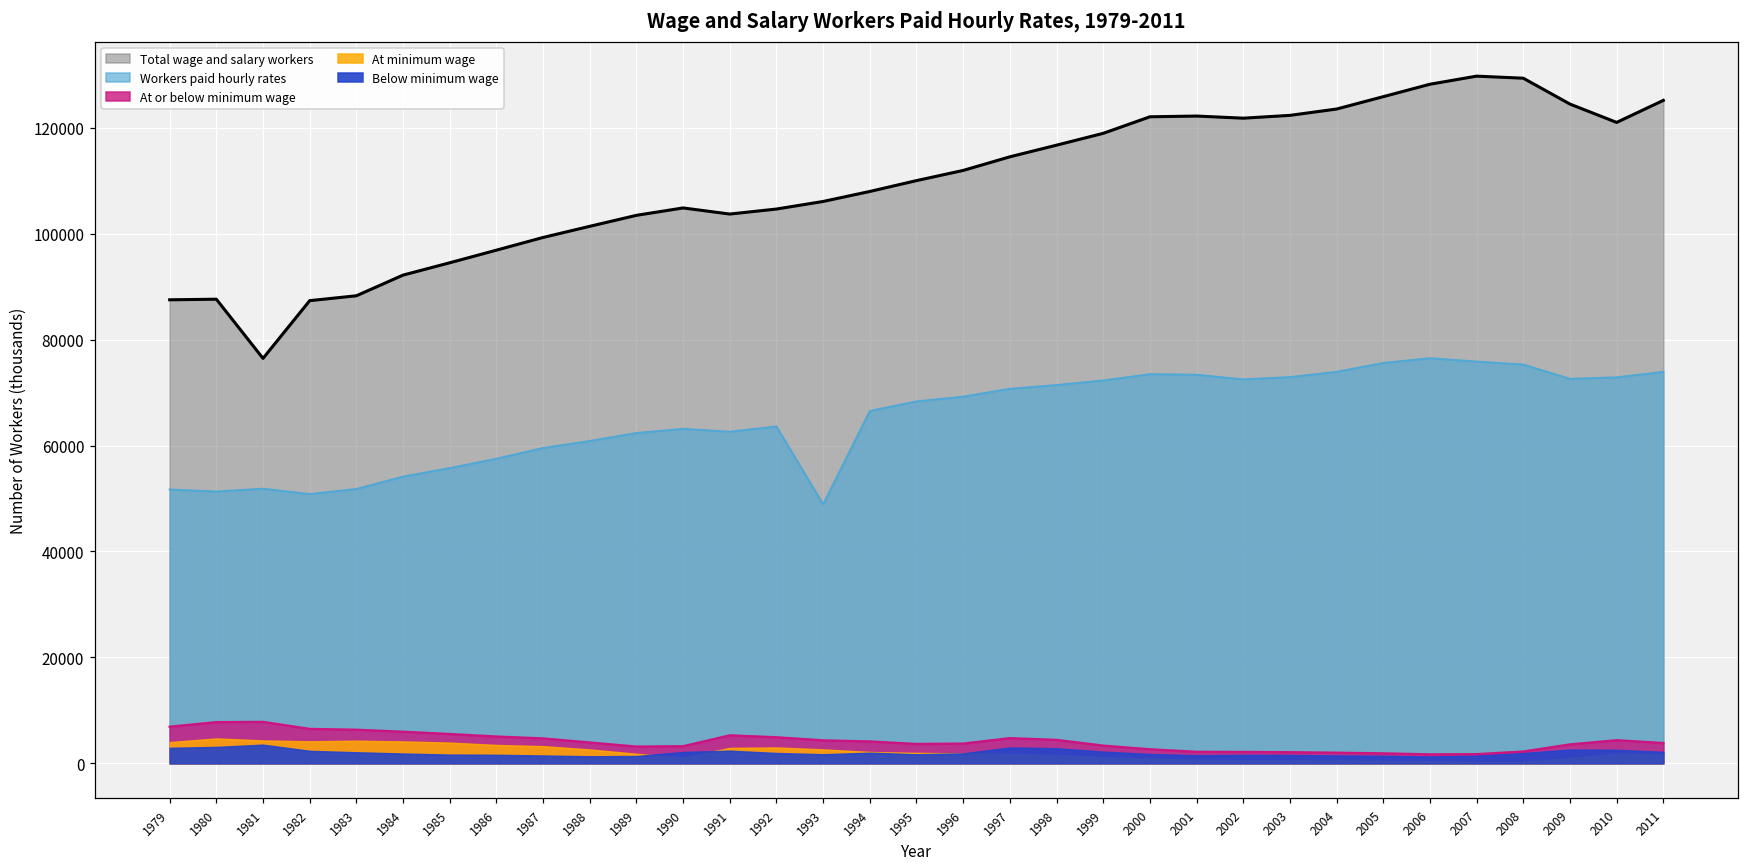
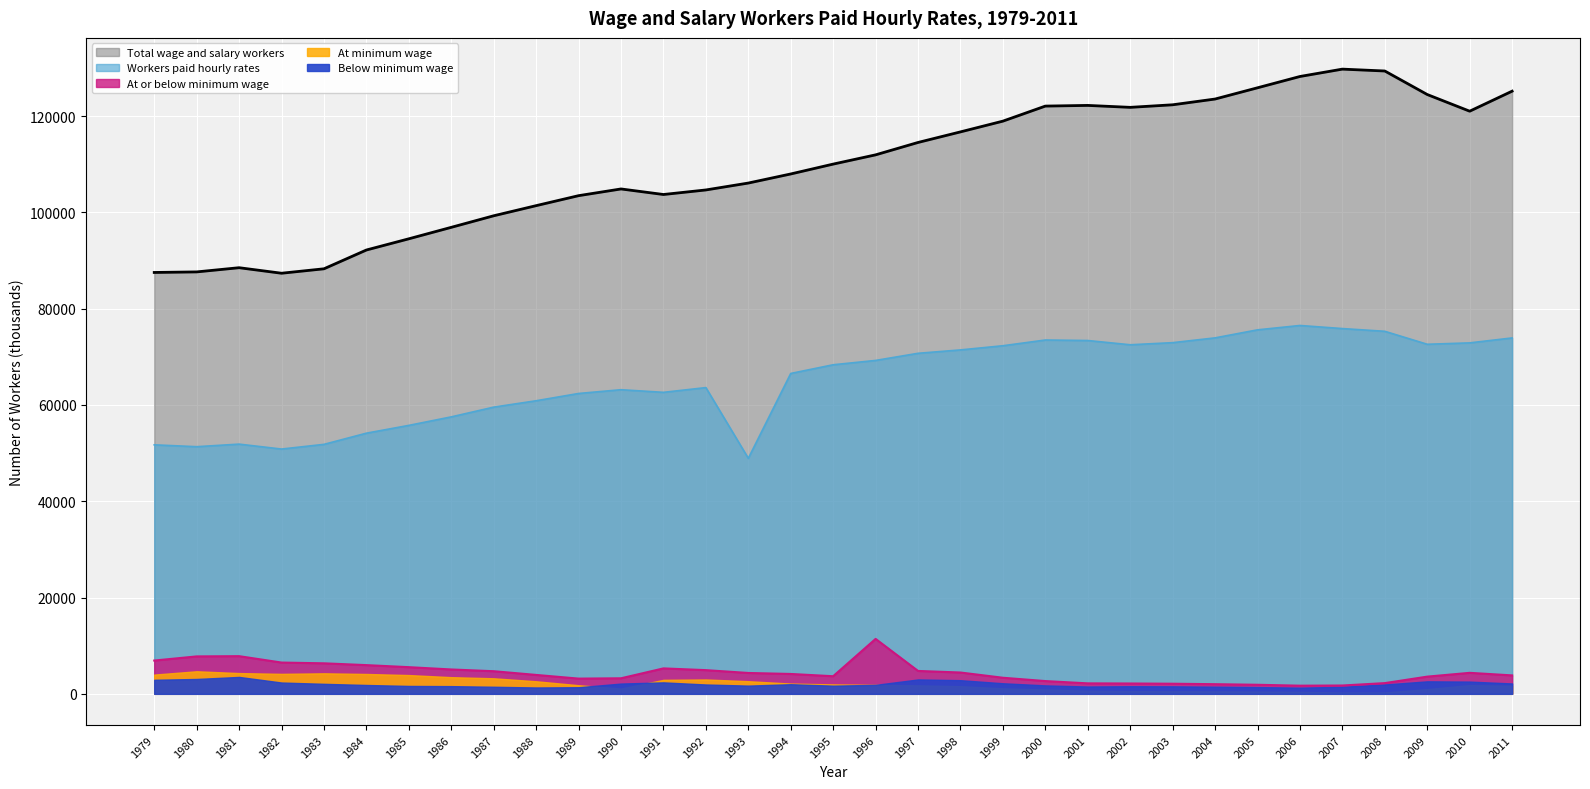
Total wage and salary workers, 1981: 76000 -> 89000
At or below minimum wage, 1996: 4000 -> 11000
